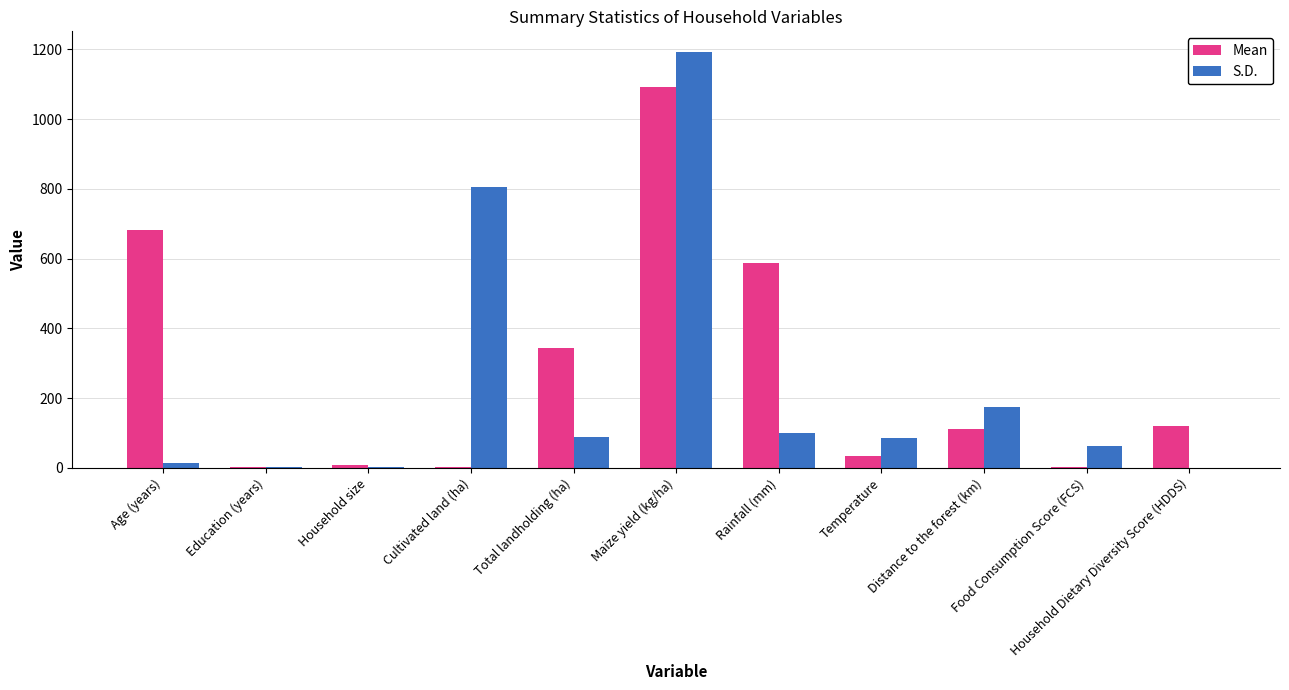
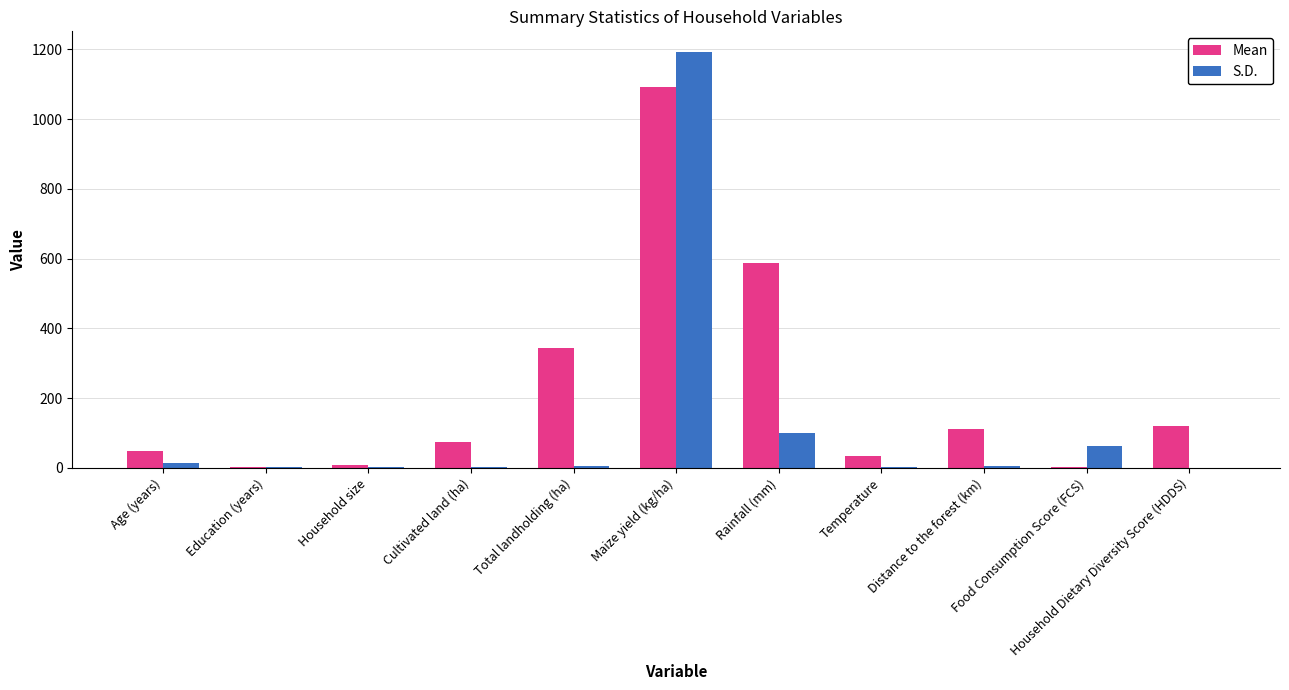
Mean, Age (years): 680 -> 50
Mean, Cultivated land (ha): 0 -> 80
S.D., Cultivated land (ha): 810 -> 0
S.D., Total landholding (ha): 90 -> 10
S.D., Temperature: 90 -> 0
S.D., Distance to the forest (km): 170 -> 10
